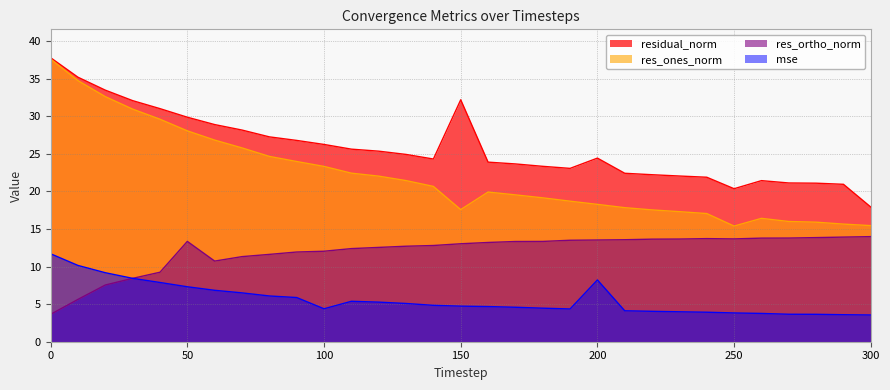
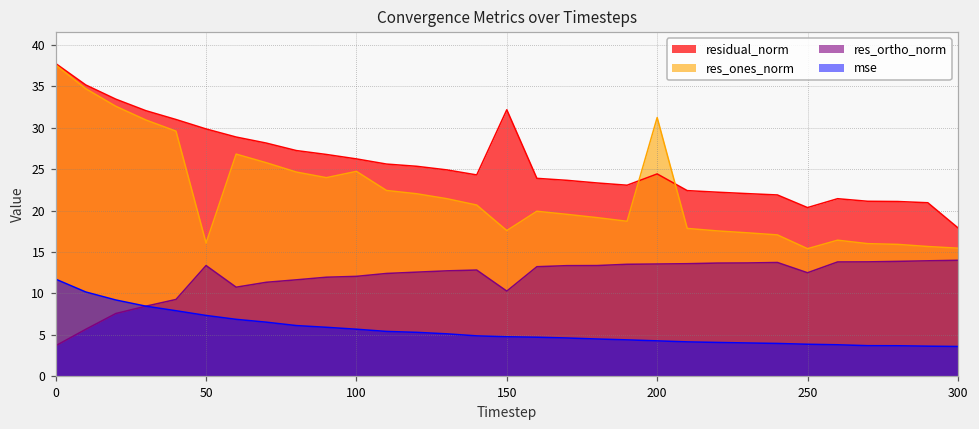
res_ones_norm, 50: 28 -> 16
res_ones_norm, 100: 23 -> 25
mse, 100: 4 -> 6
res_ortho_norm, 150: 13 -> 10
res_ones_norm, 200: 18 -> 31
mse, 200: 8 -> 4
res_ortho_norm, 250: 14 -> 12
